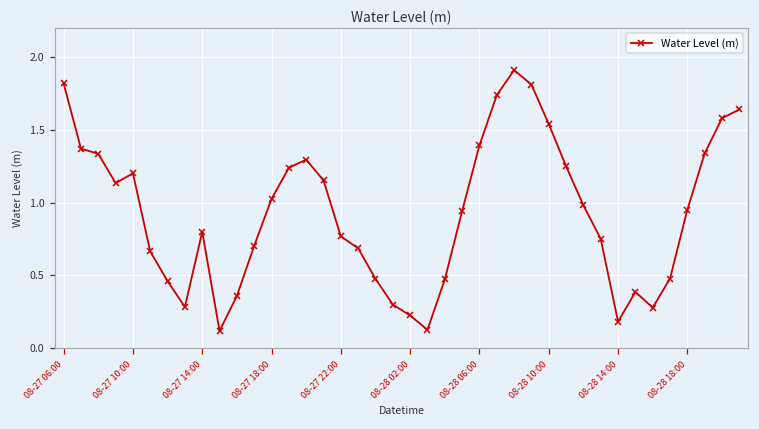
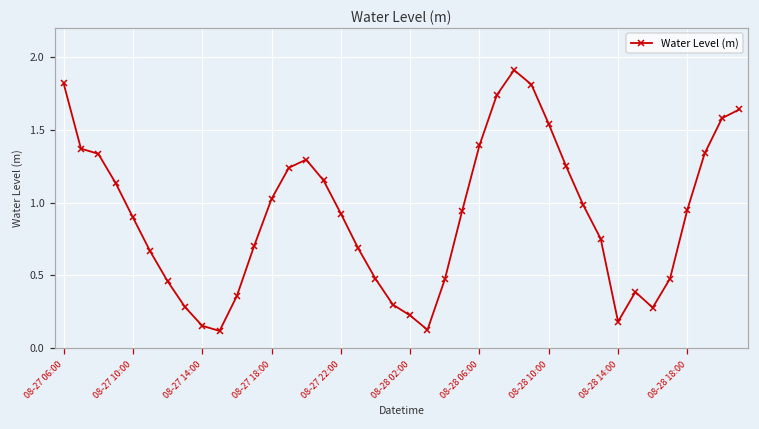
08-27 10:00: 1.20 -> 0.90
08-27 14:00: 0.80 -> 0.15
08-27 22:00: 0.77 -> 0.93
